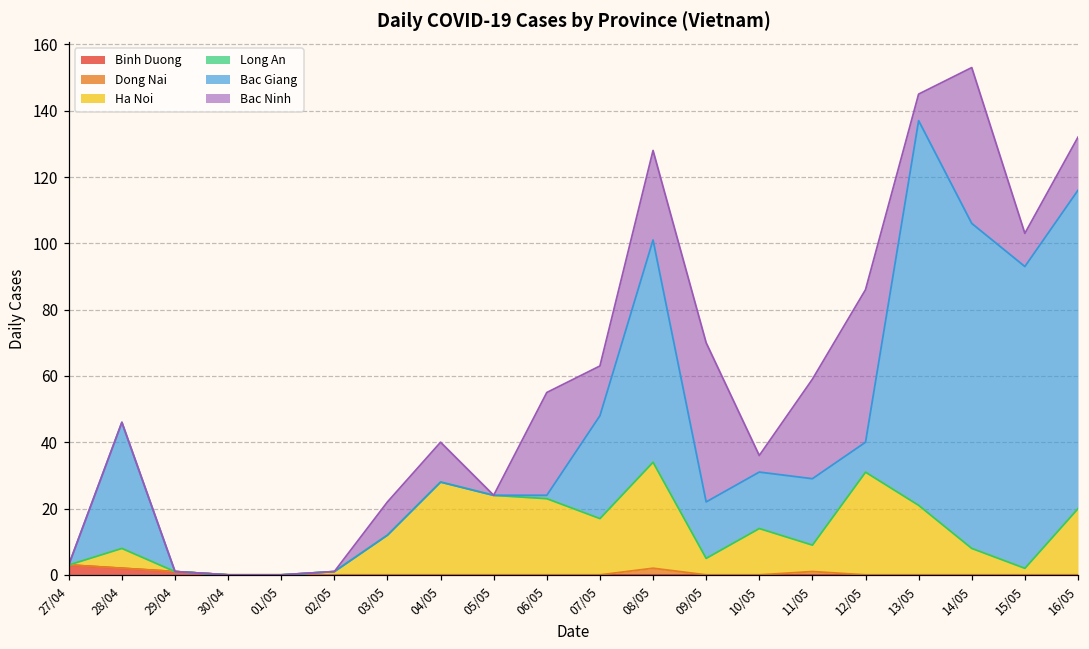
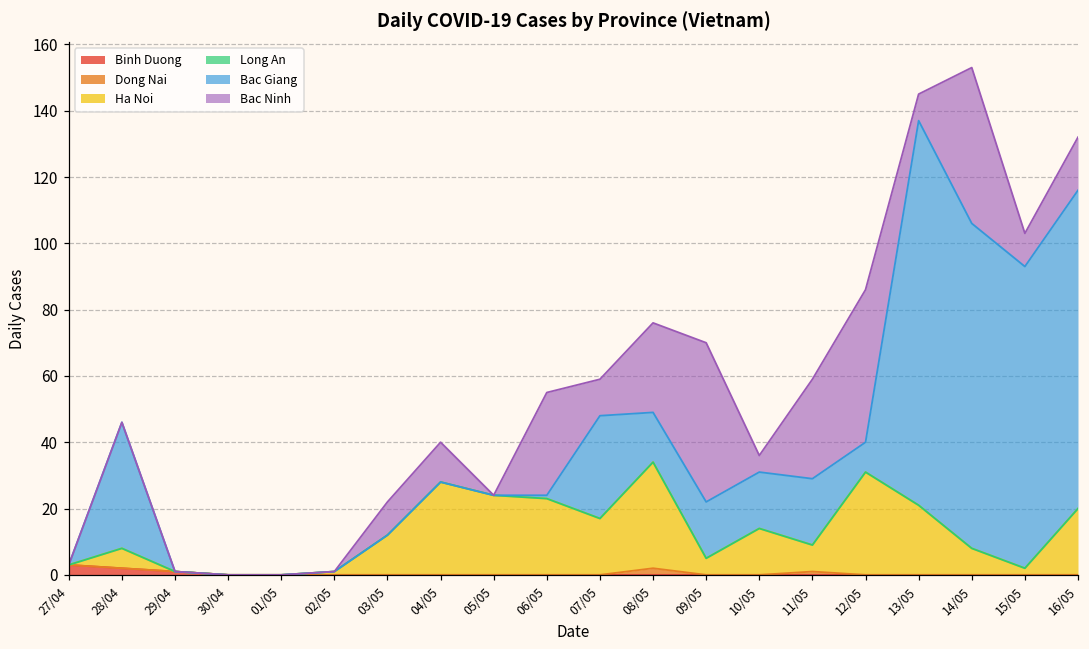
Bac Ninh, 07/05: 15 -> 11
Bac Giang, 08/05: 67 -> 15
